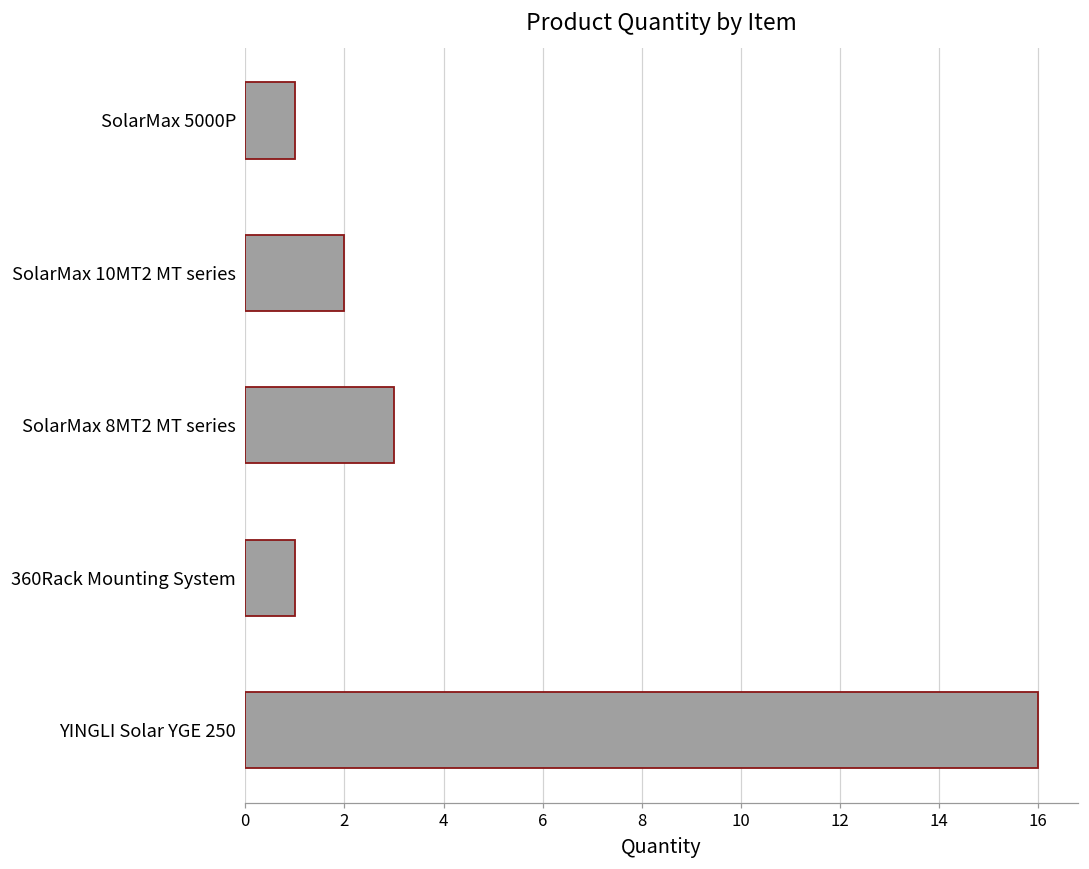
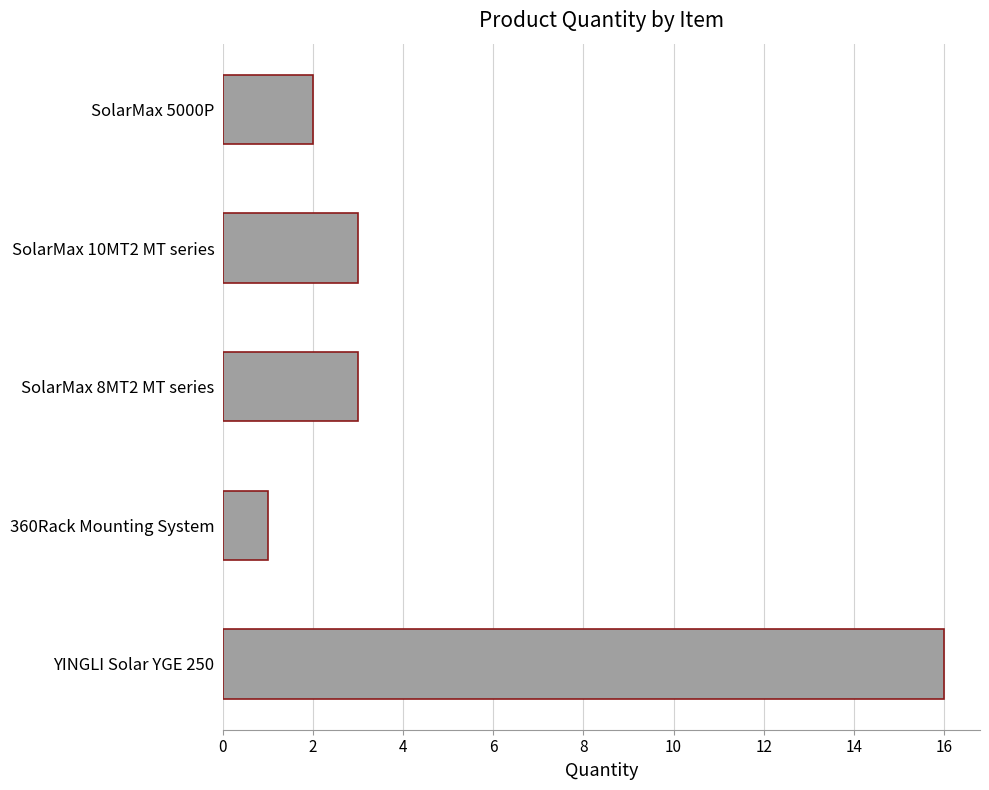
SolarMax 5000P: 1 -> 2
SolarMax 10MT2 MT series: 2 -> 3
